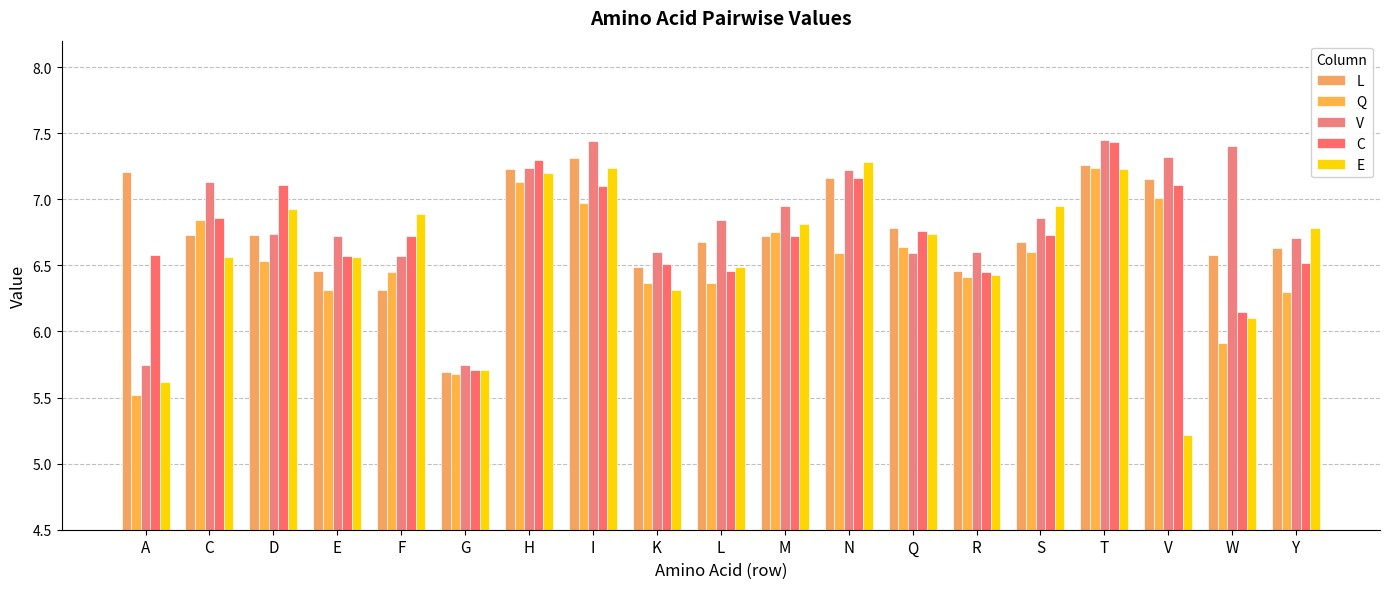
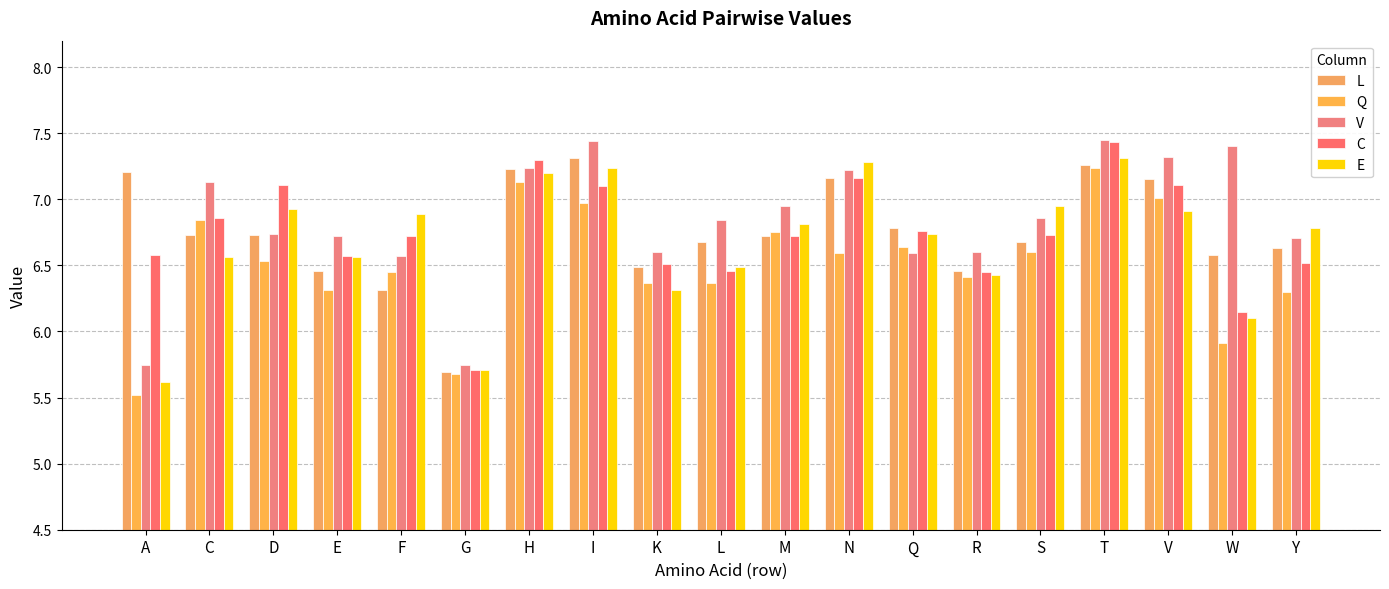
E, T: 7.23 -> 7.31
E, V: 5.22 -> 6.91
